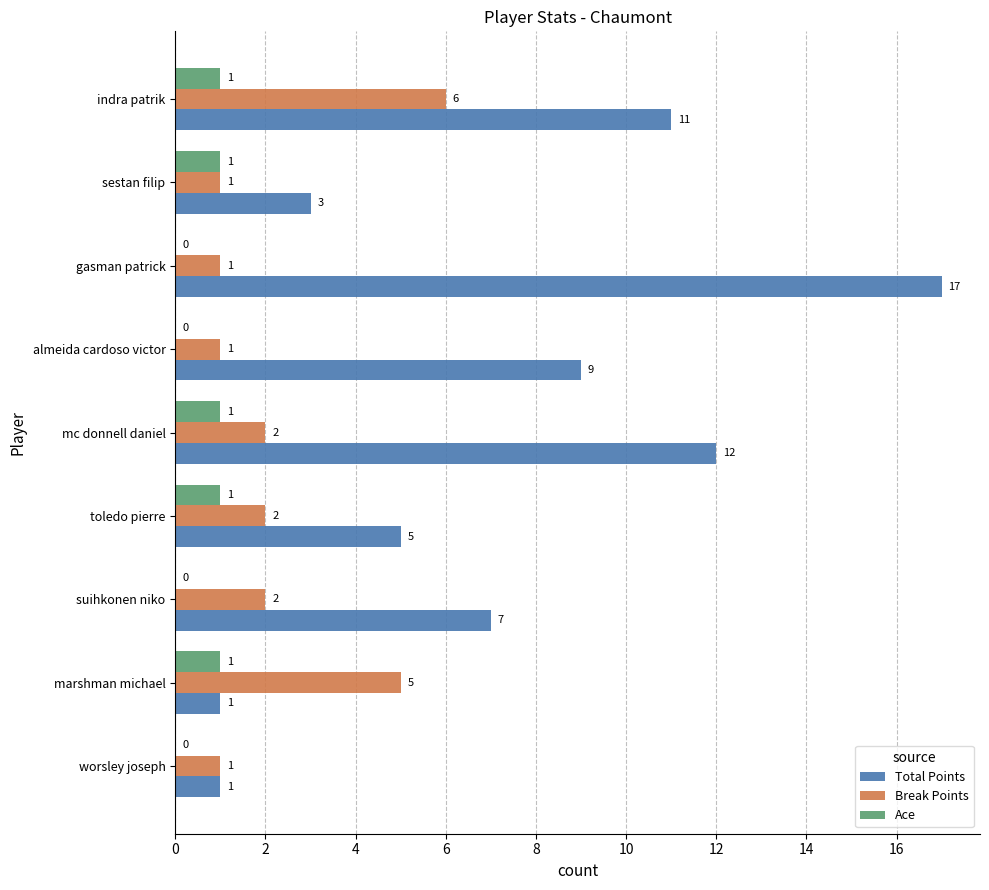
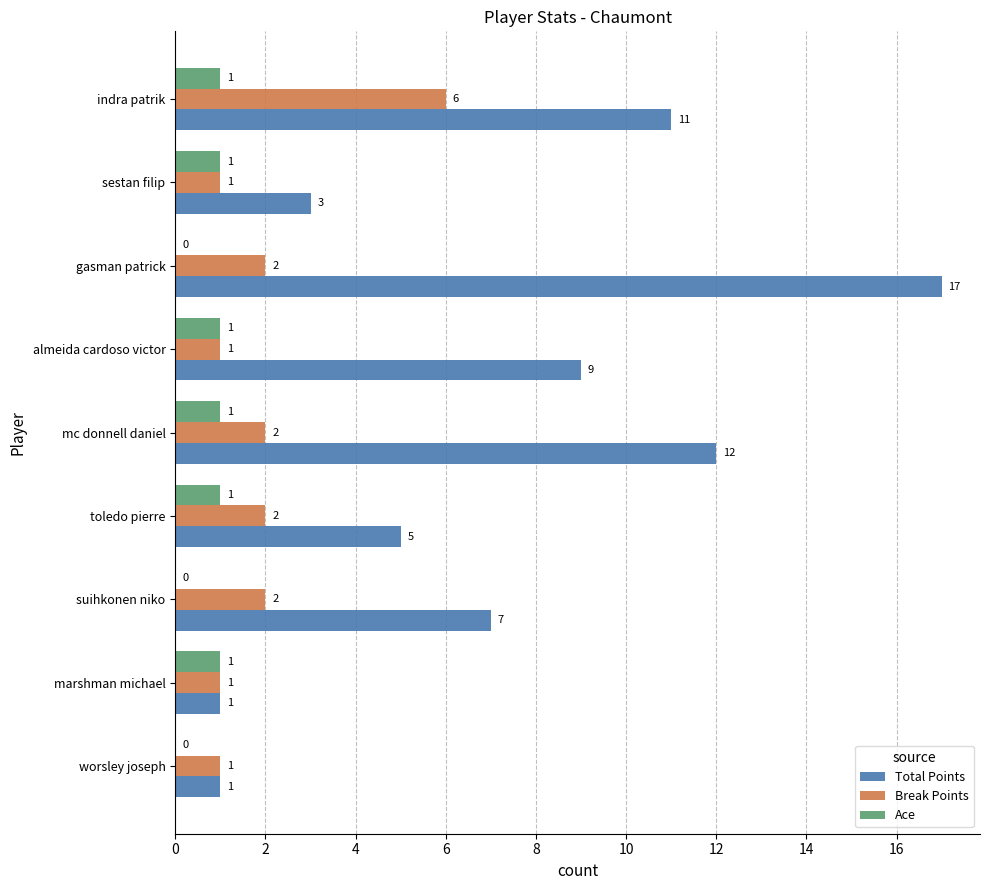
Break Points, gasman patrick: 1 -> 2
Ace, almeida cardoso victor: 0 -> 1
Break Points, marshman michael: 5 -> 1
